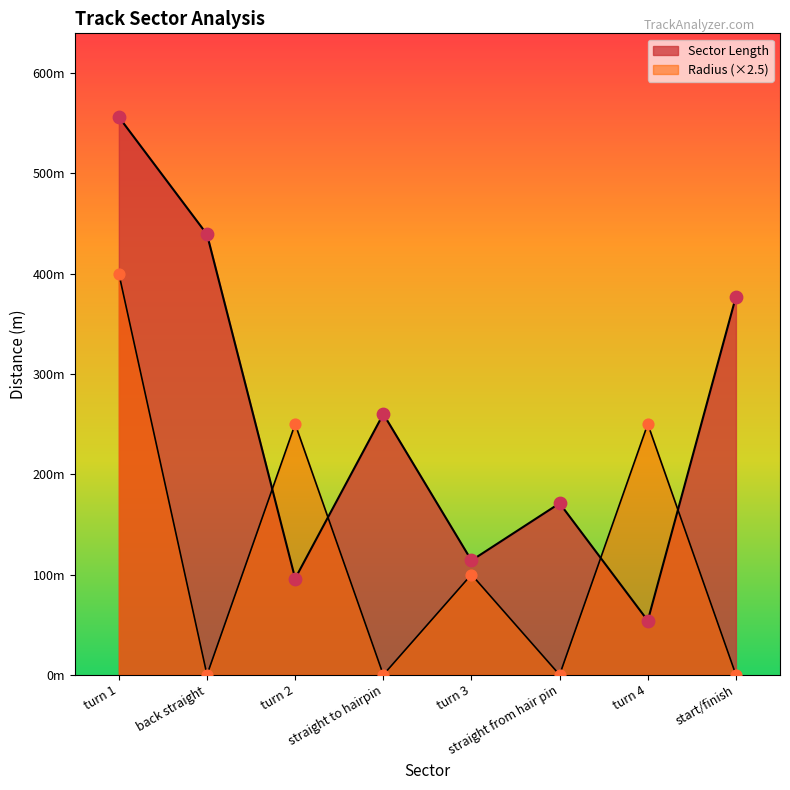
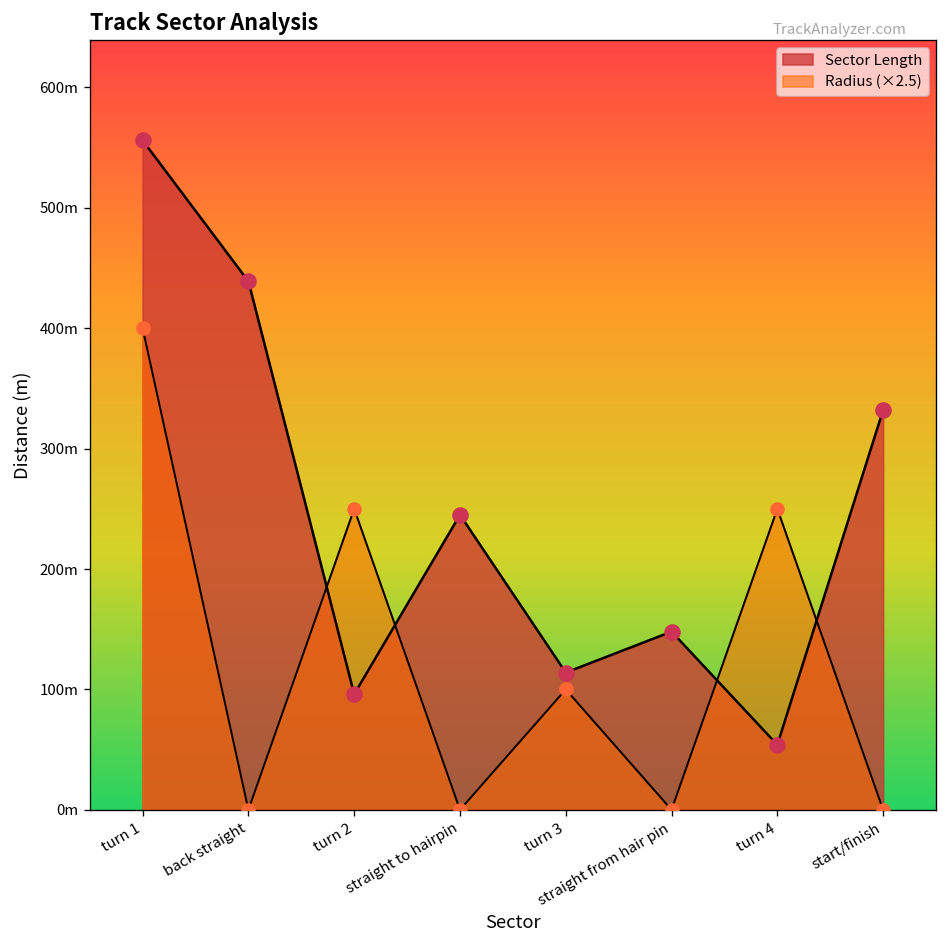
Sector Length, straight to hairpin: 260m -> 245m
Sector Length, straight from hair pin: 171m -> 148m
Sector Length, start/finish: 377m -> 332m
